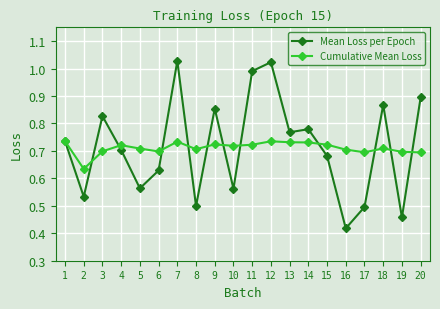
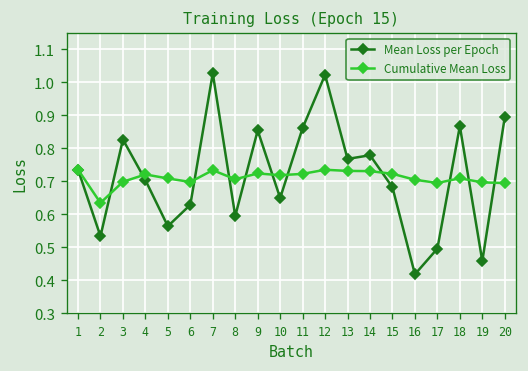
Mean Loss per Epoch, 8: 0.50 -> 0.59
Mean Loss per Epoch, 10: 0.56 -> 0.65
Mean Loss per Epoch, 11: 0.99 -> 0.86
